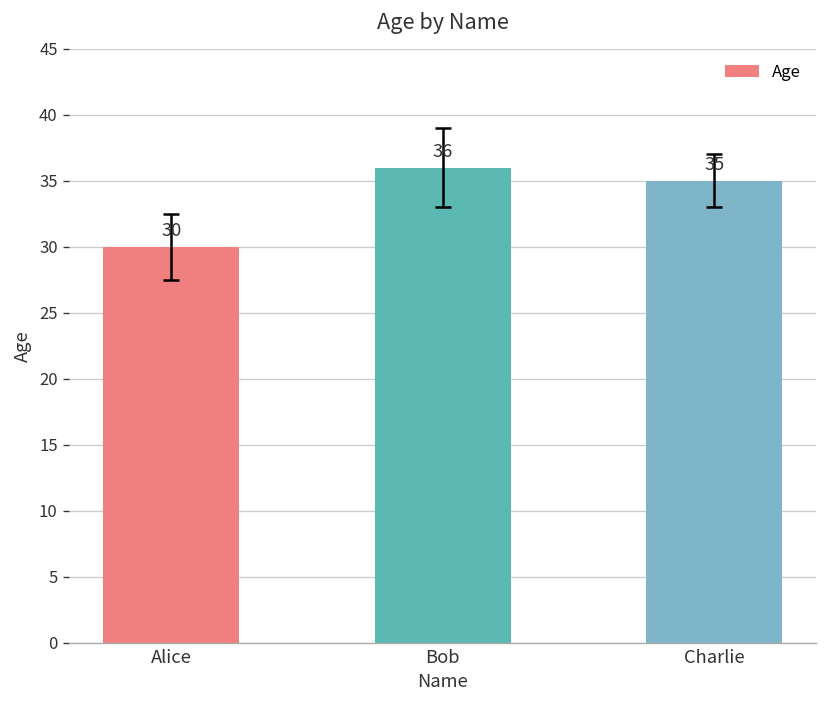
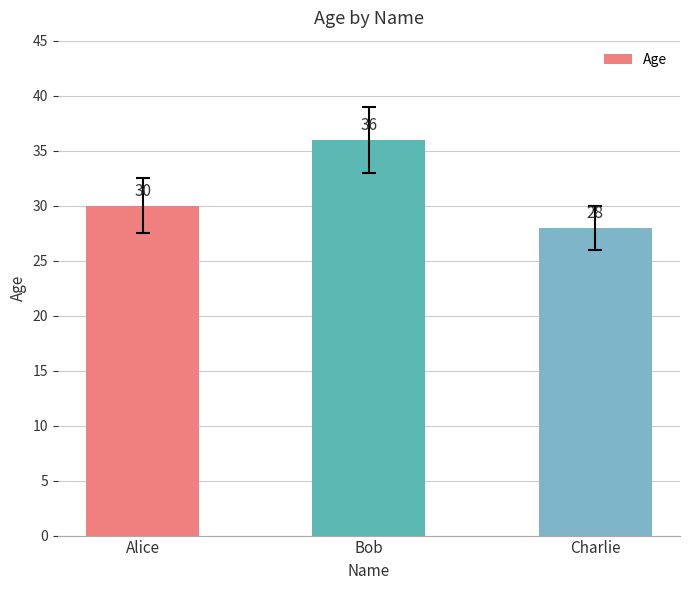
Age, Charlie: 35 -> 28
